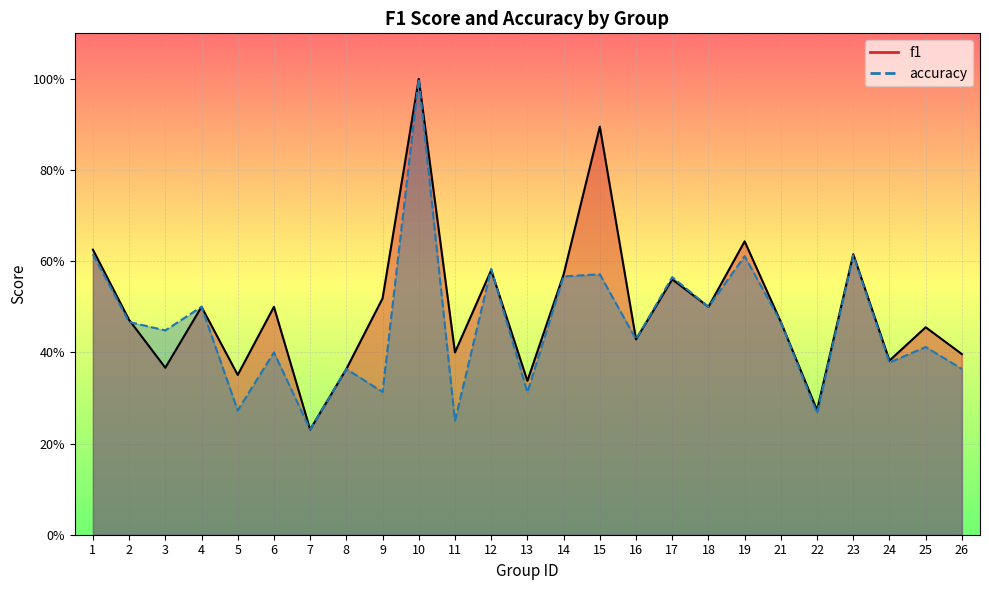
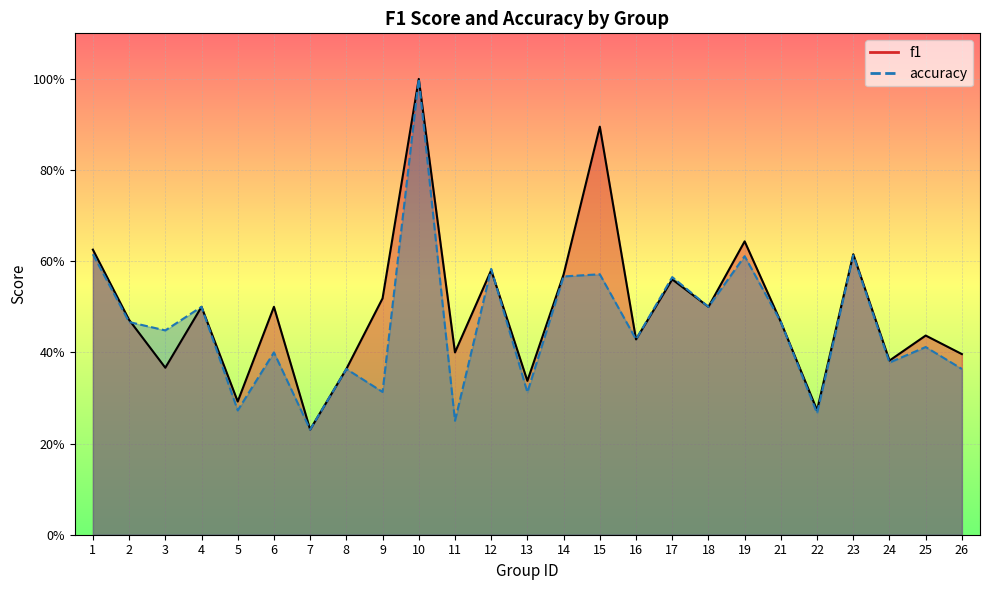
f1, 5: 35% -> 29%
f1, 25: 46% -> 44%
